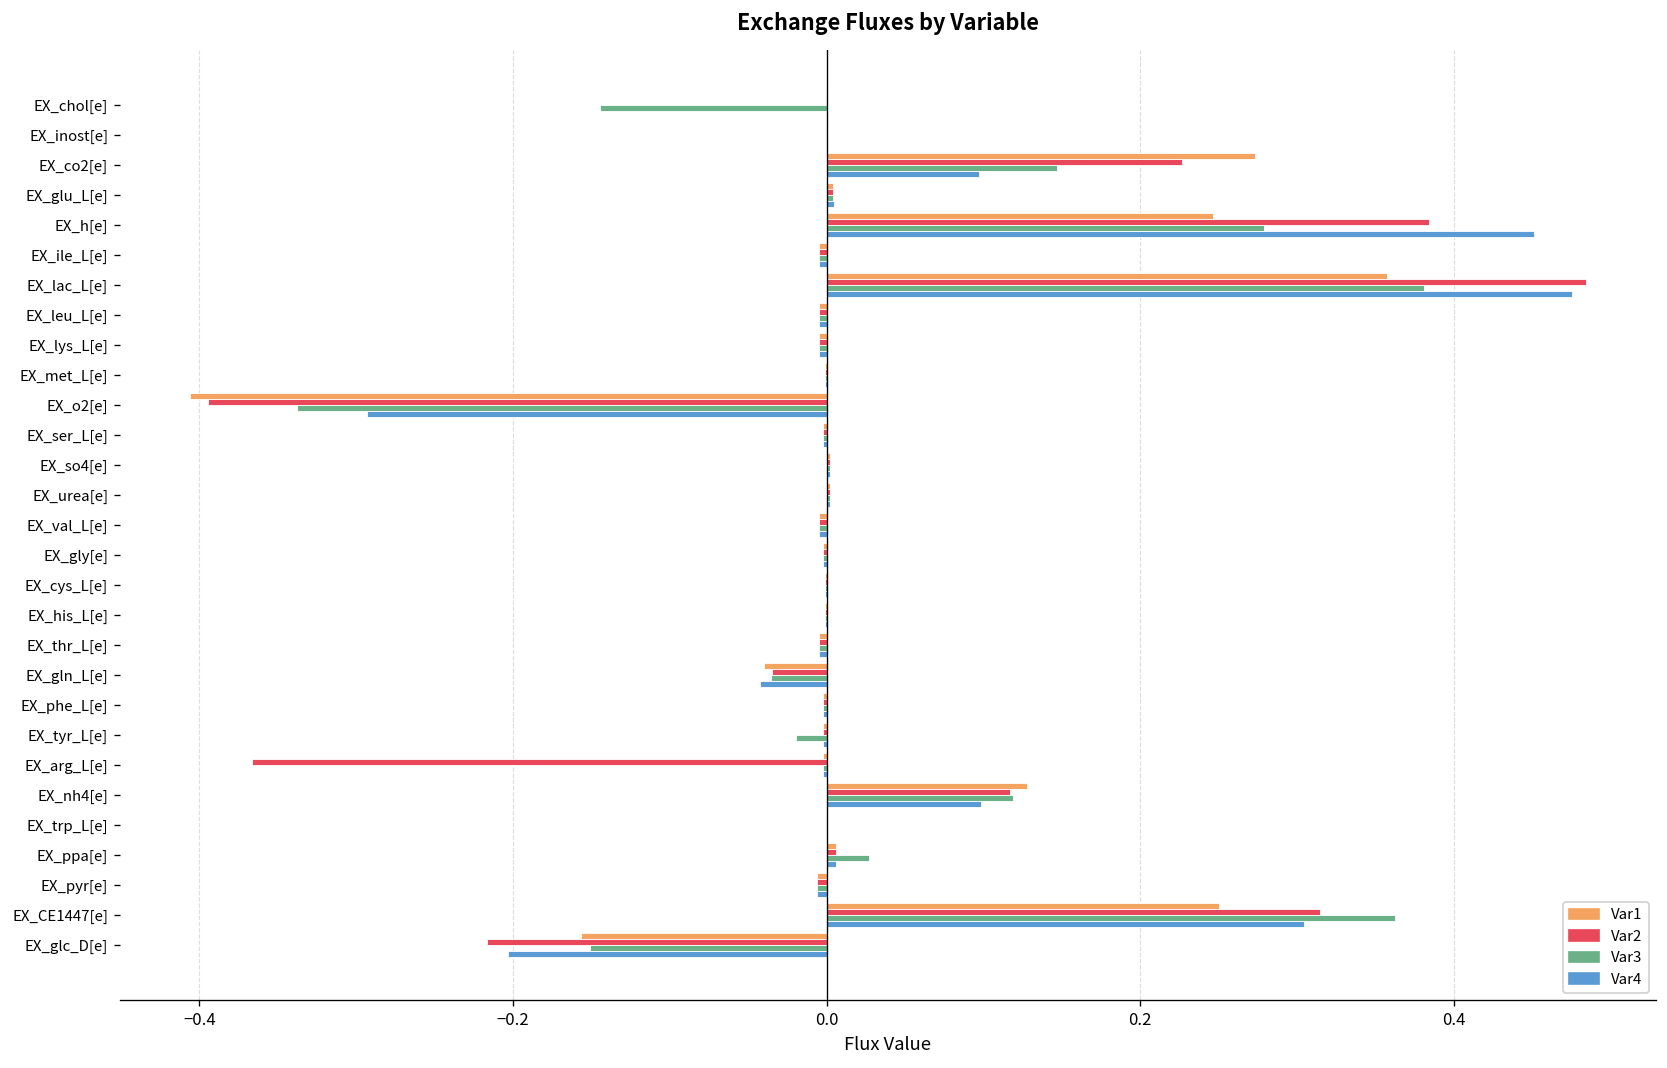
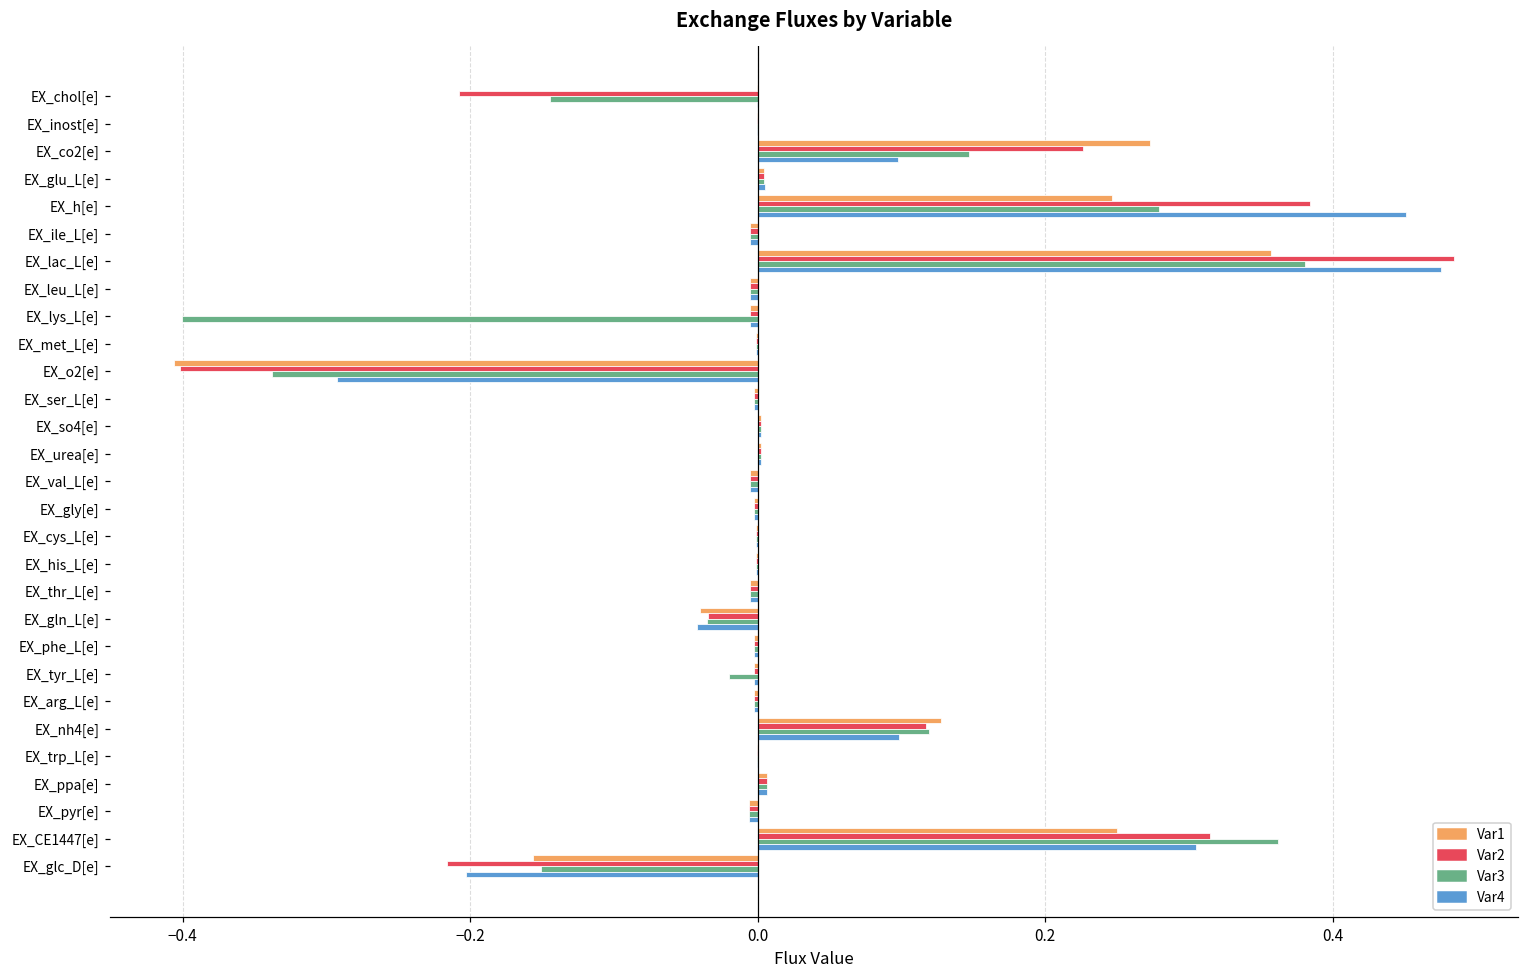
Var2, EX_chol[e]: 0.000 -> -0.207
Var3, EX_lys_L[e]: -0.005 -> -0.400
Var2, EX_o2[e]: -0.394 -> -0.402
Var2, EX_arg_L[e]: -0.366 -> -0.002
Var3, EX_ppa[e]: 0.027 -> 0.006
